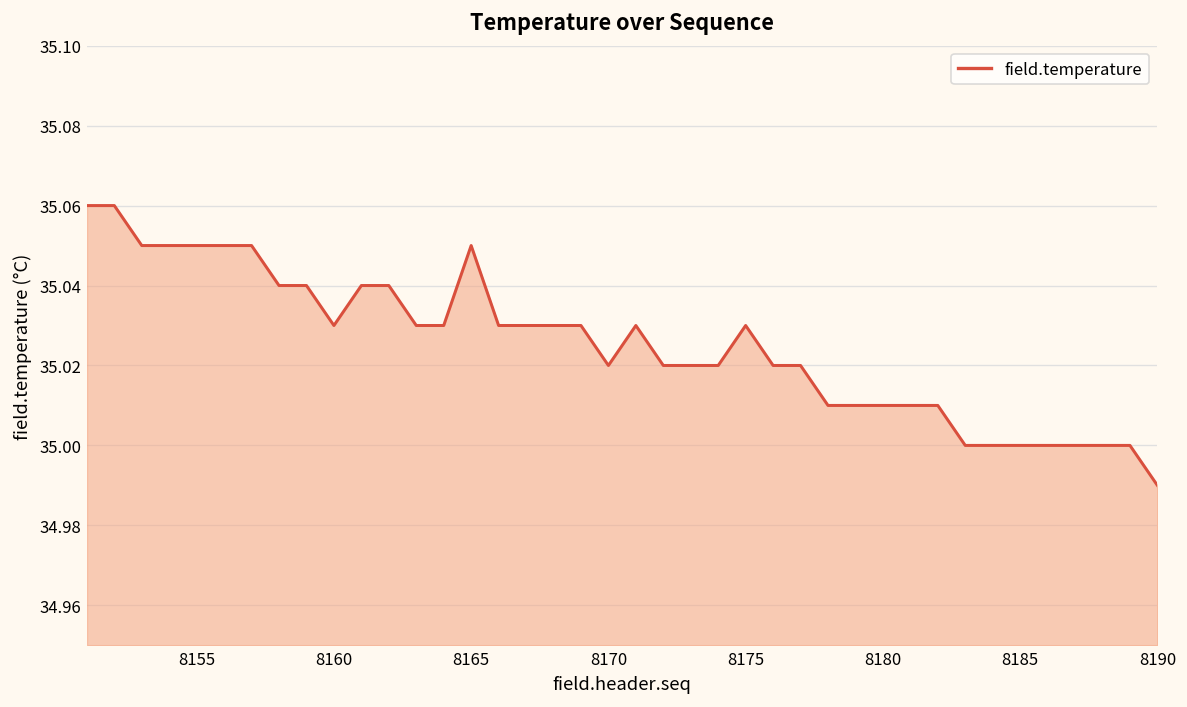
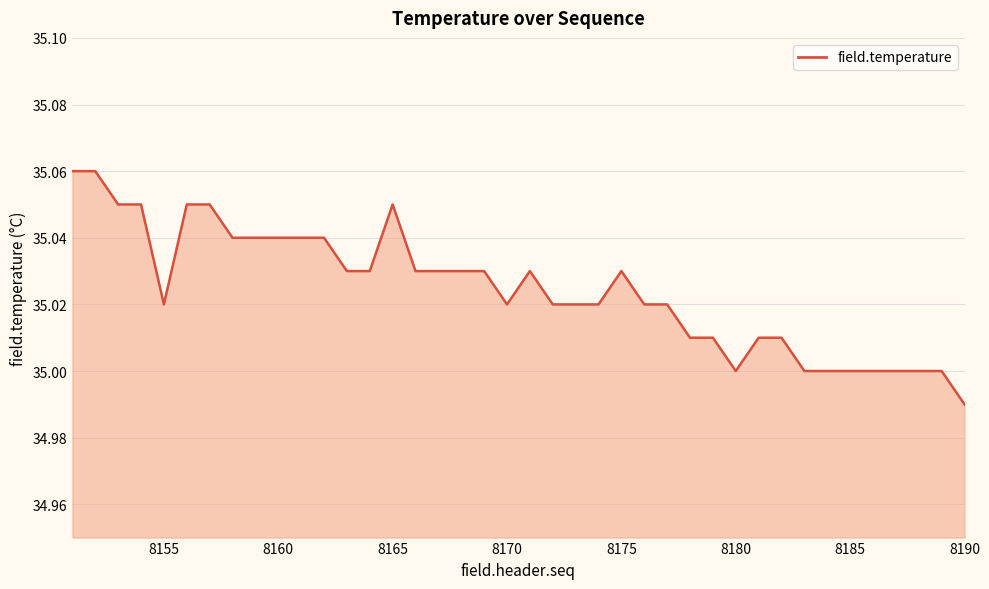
8155: 35.05 -> 35.02
8160: 35.03 -> 35.04
8180: 35.01 -> 35.00
